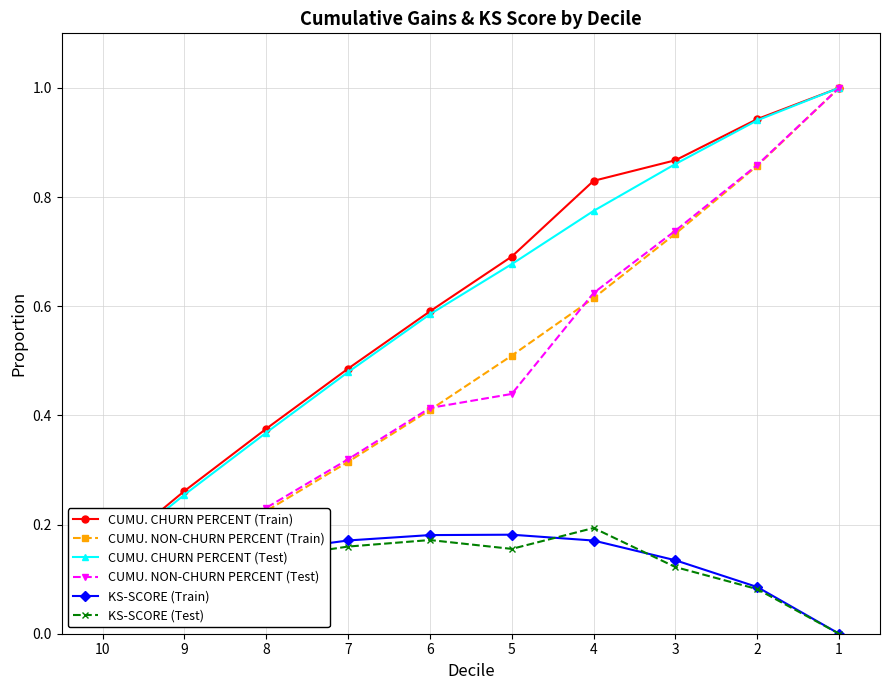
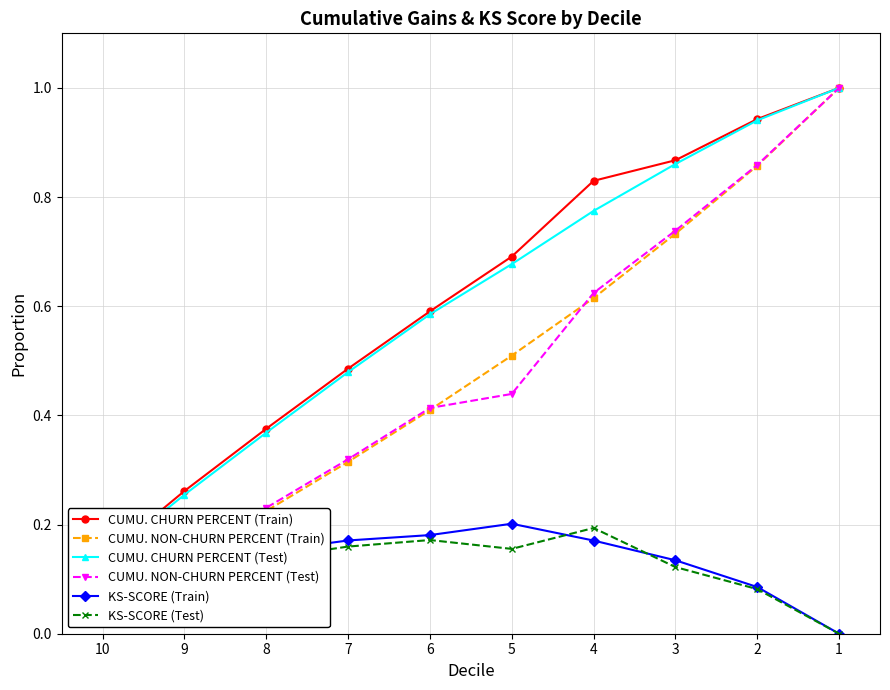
KS-SCORE (Train), 5: 0.18 -> 0.20
